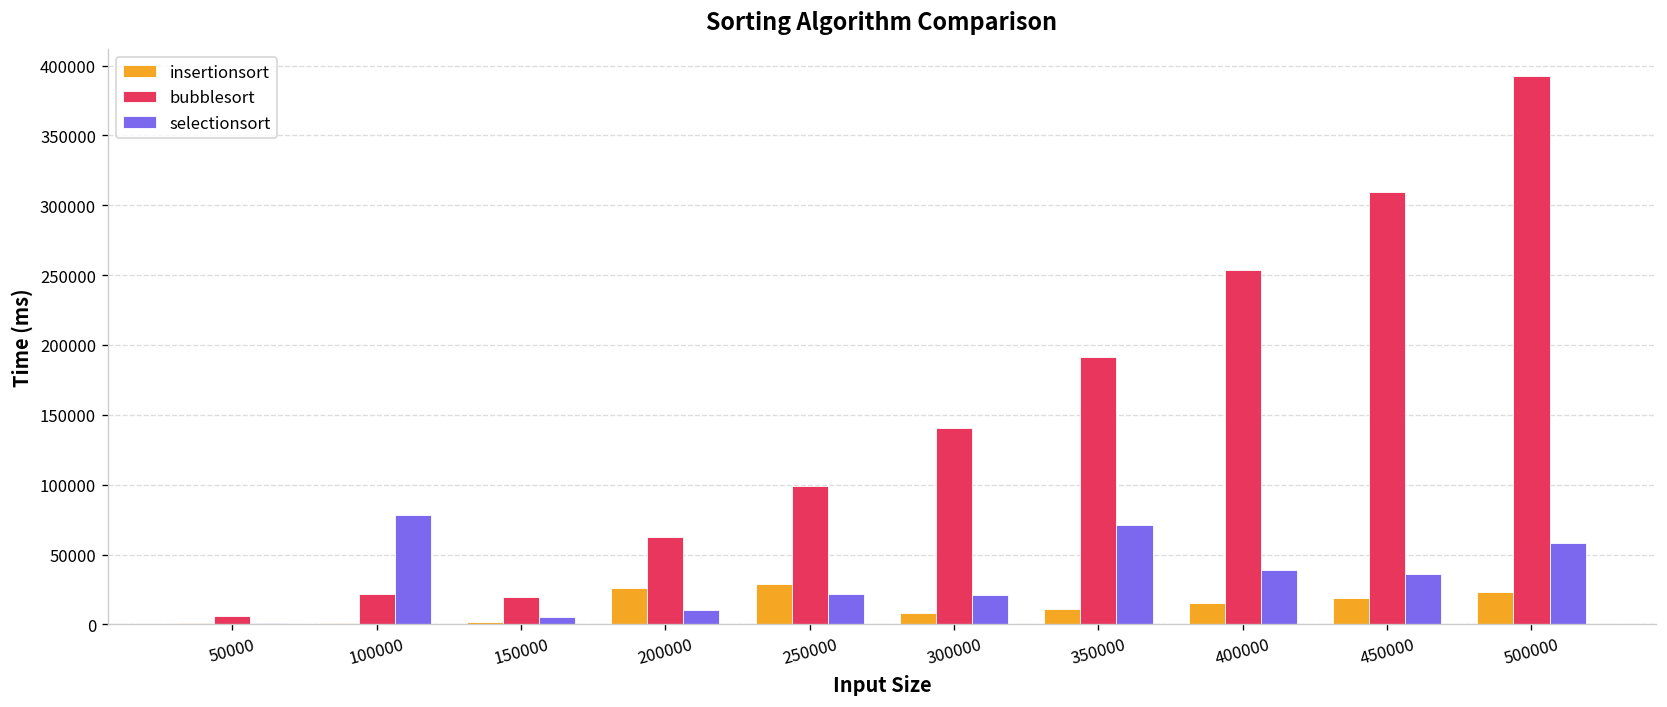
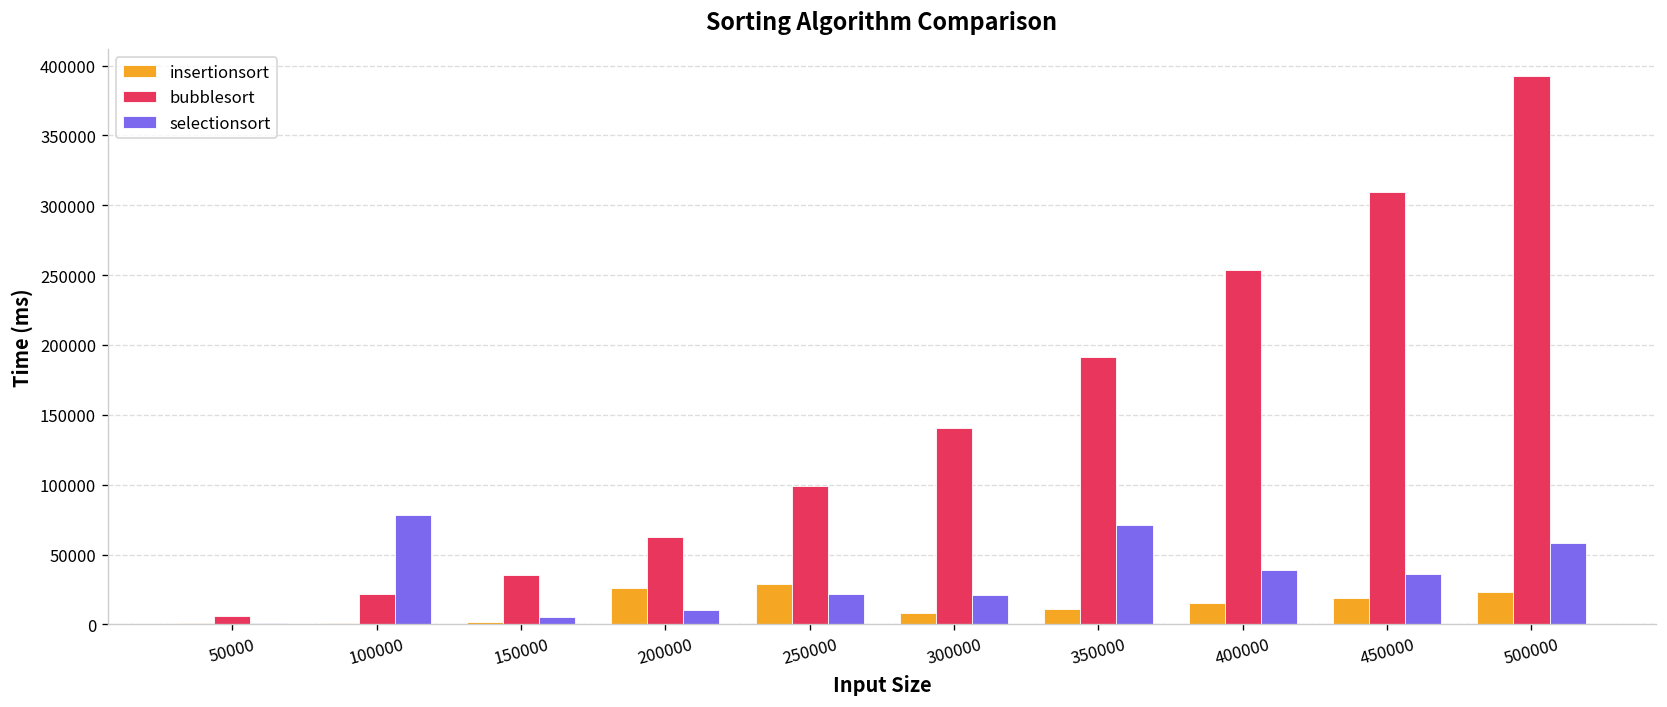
bubblesort, 150000: 20000 -> 35000
